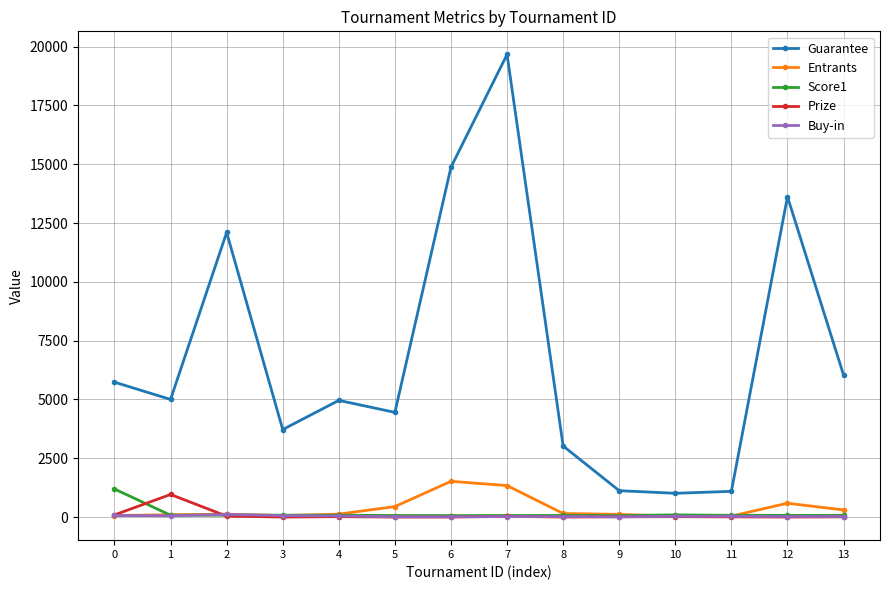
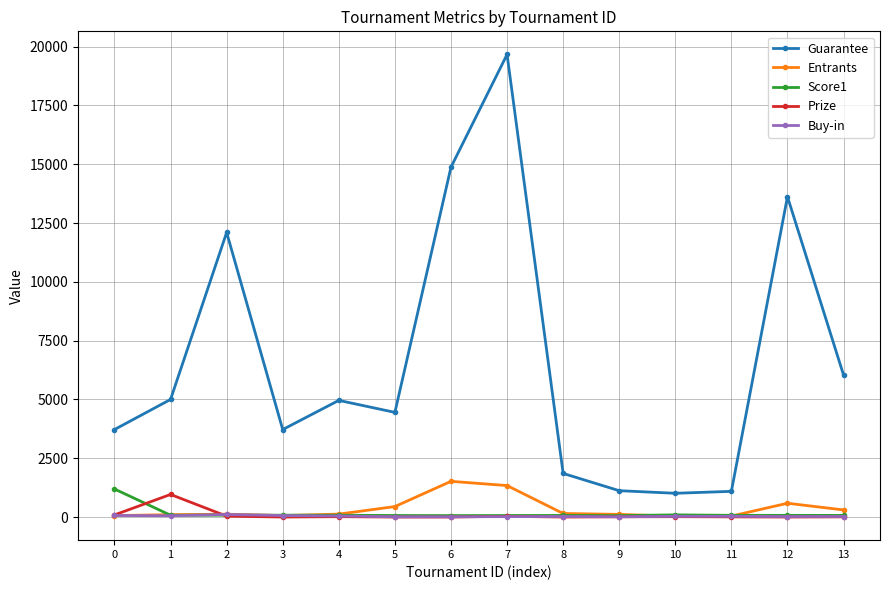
Guarantee, 0: 5700 -> 3700
Guarantee, 8: 3000 -> 1900
